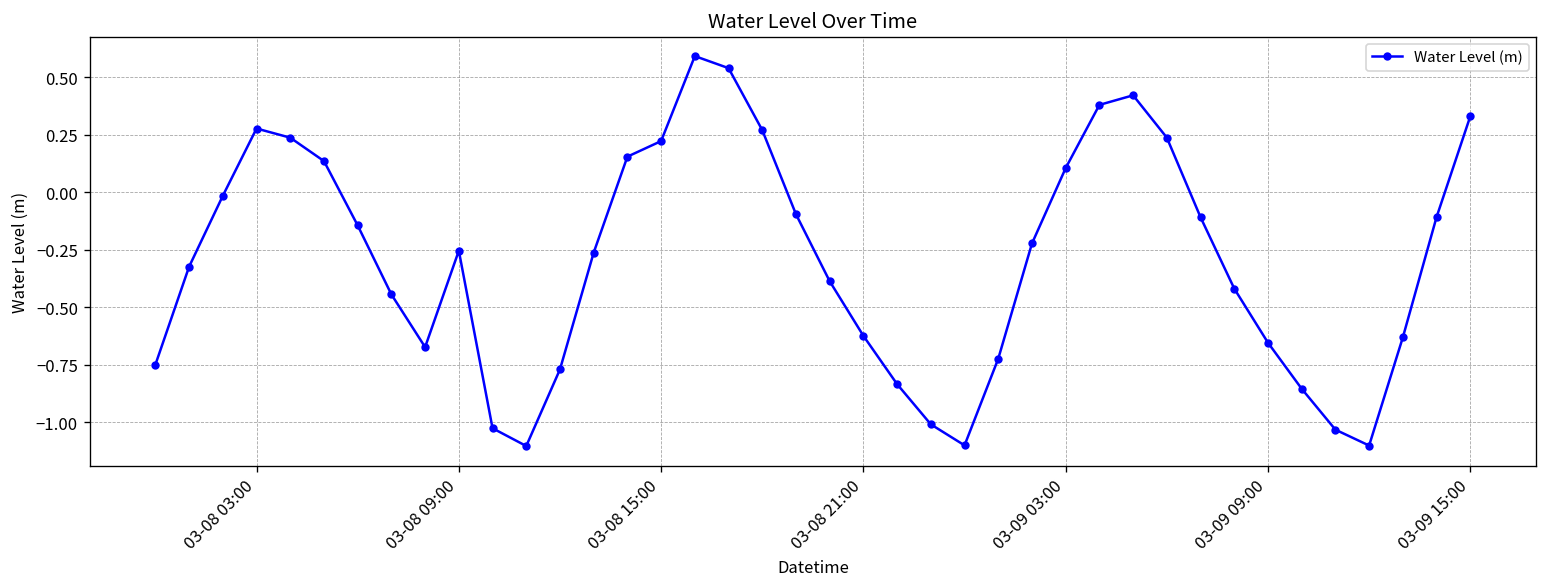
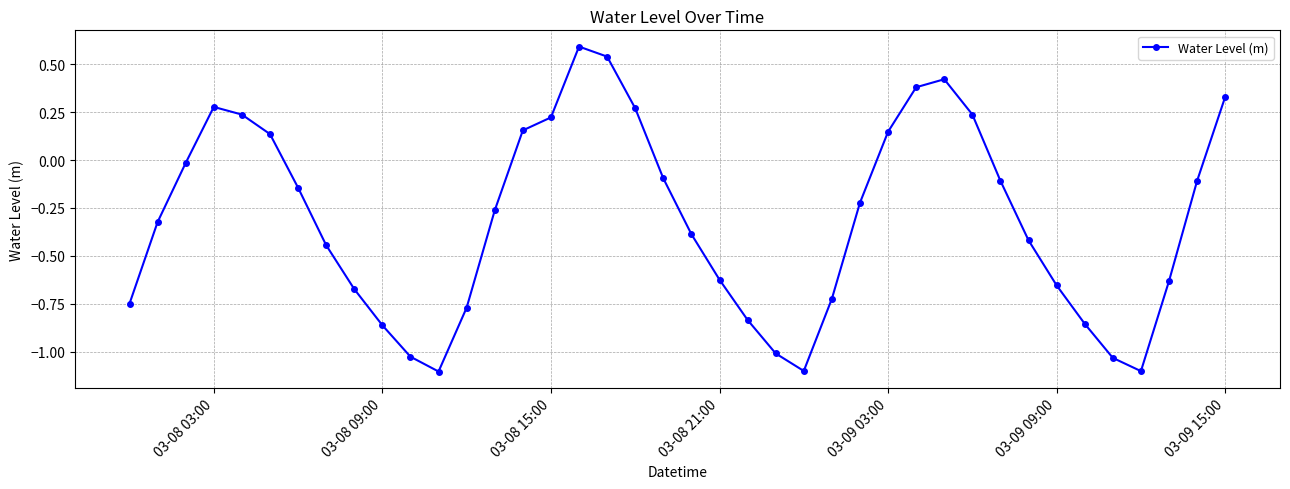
03-08 09:00: -0.25 -> -0.86
03-09 03:00: 0.11 -> 0.15
